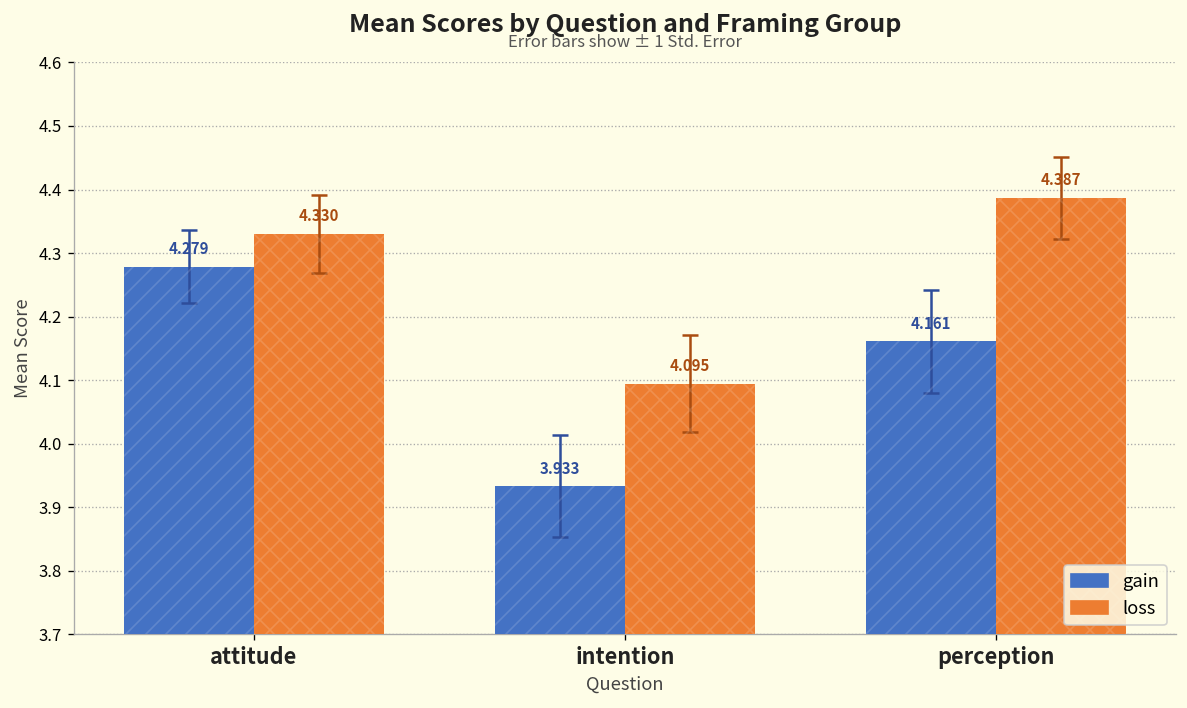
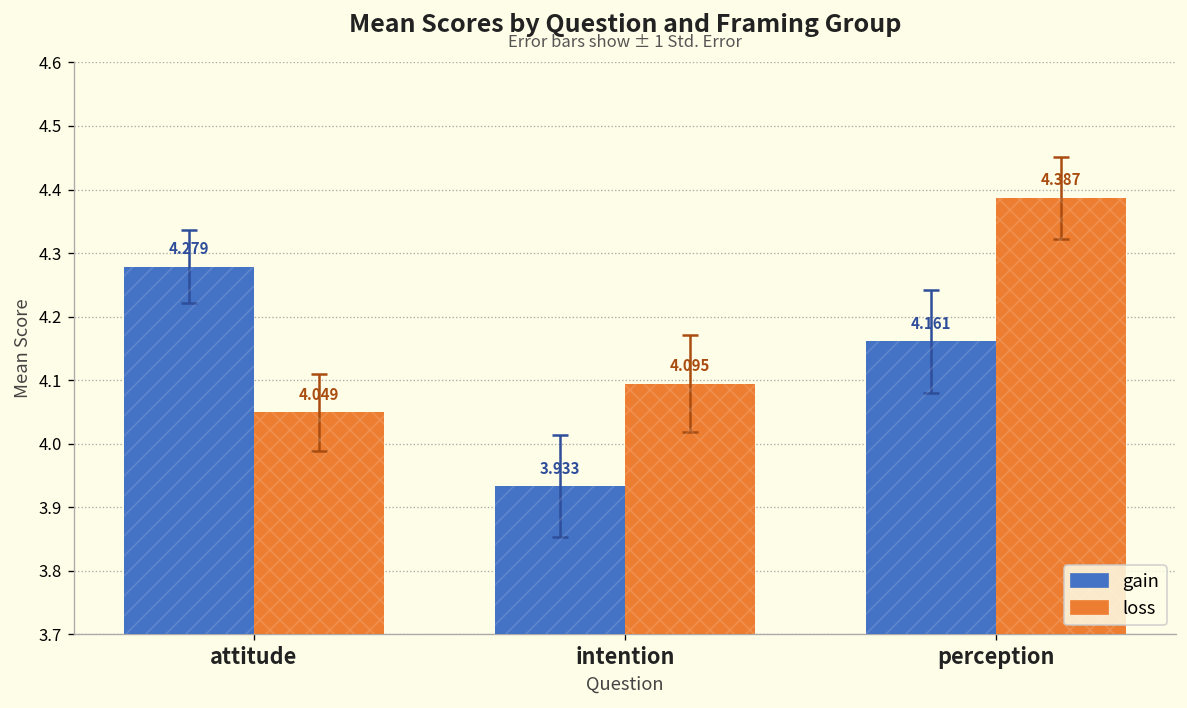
loss, attitude: 4.330 -> 4.049
